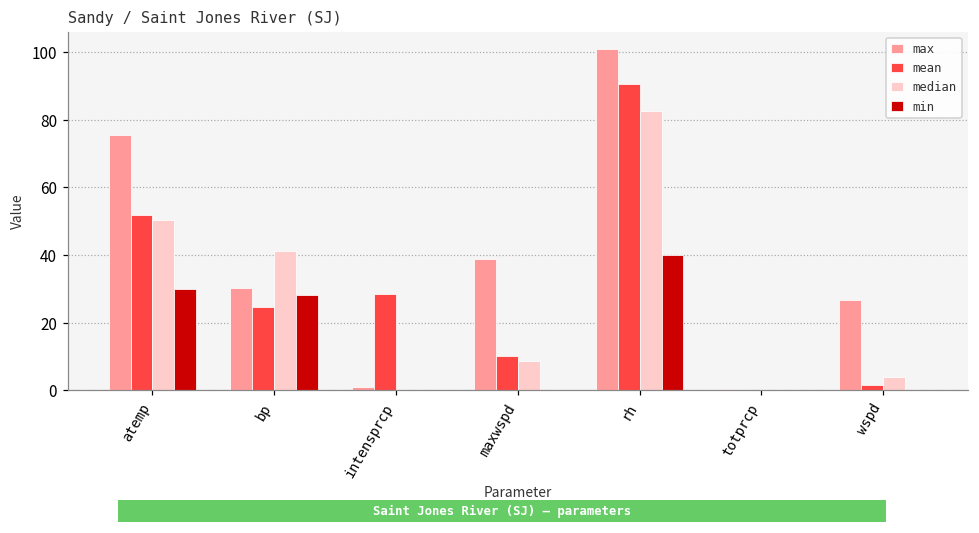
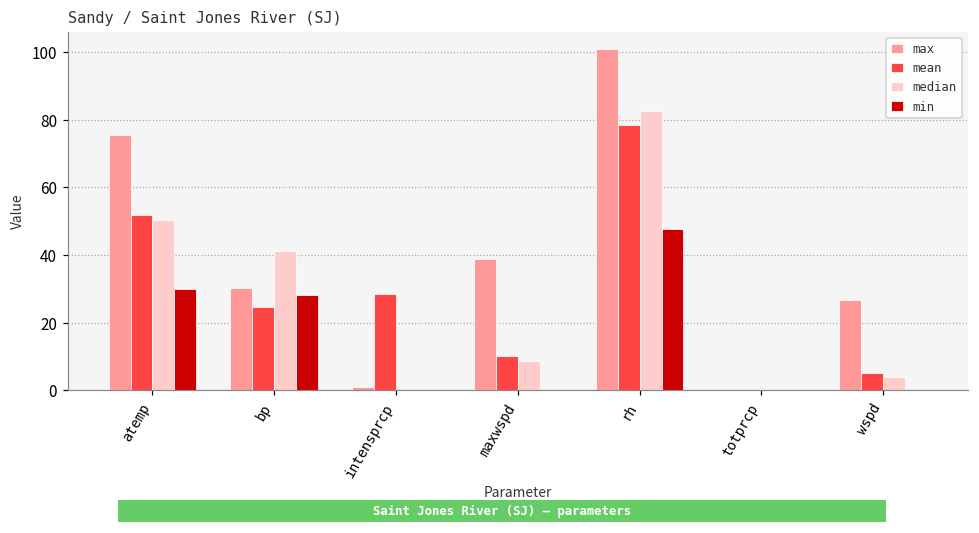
mean, rh: 90 -> 78
min, rh: 40 -> 48
mean, wspd: 2 -> 5
